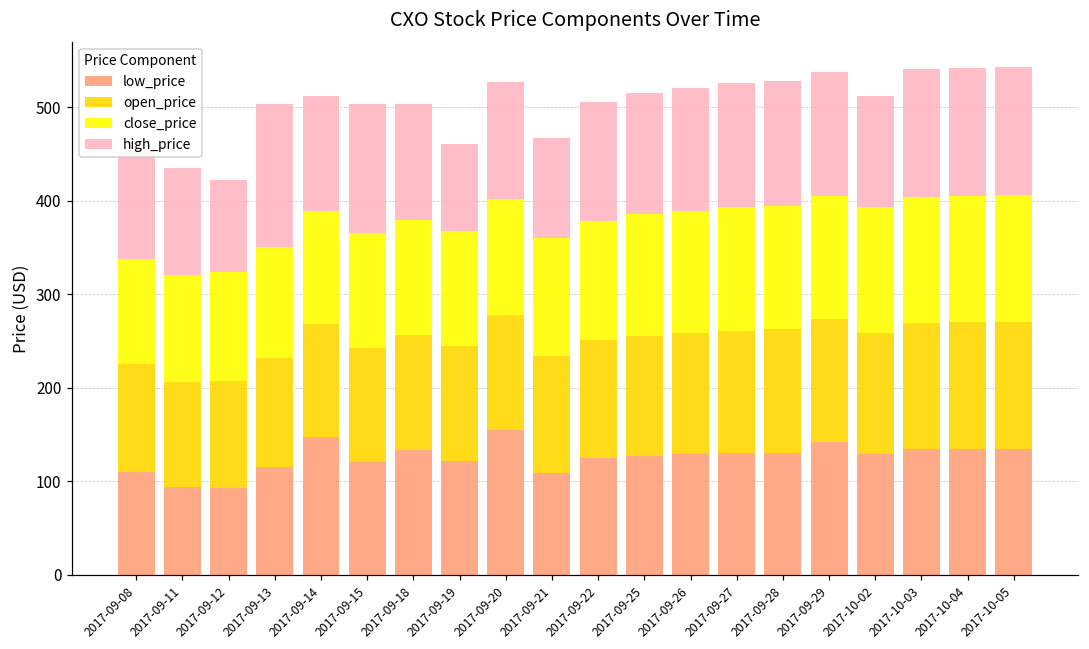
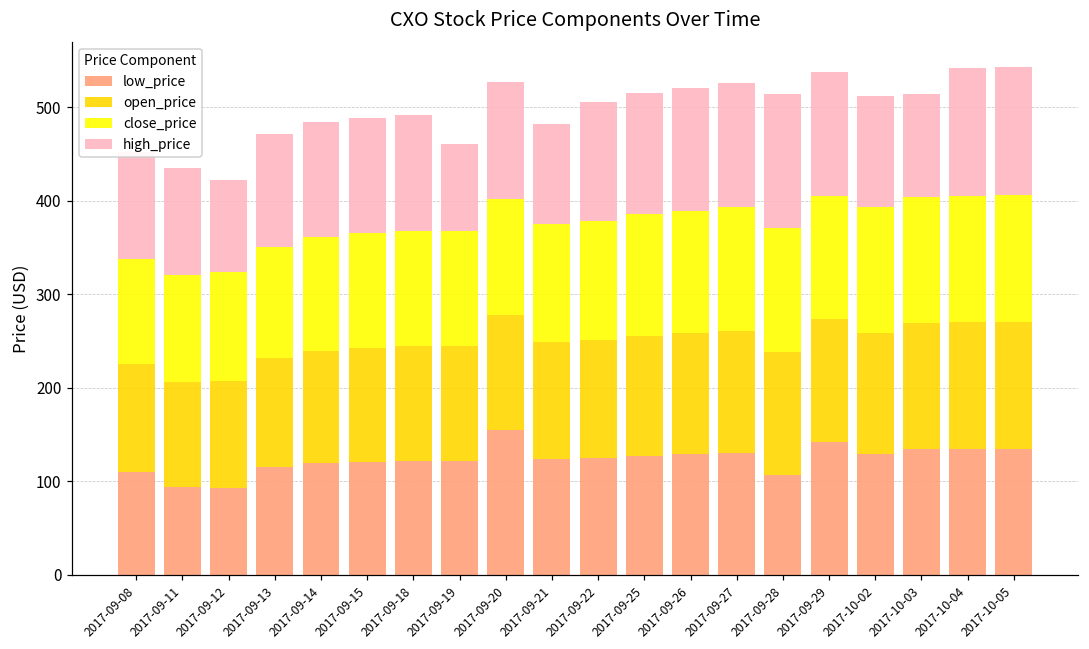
high_price, 2017-09-13: 150 -> 120
low_price, 2017-09-14: 150 -> 120
high_price, 2017-09-15: 140 -> 120
low_price, 2017-09-18: 130 -> 120
low_price, 2017-09-21: 110 -> 120
low_price, 2017-09-28: 130 -> 110
high_price, 2017-09-28: 130 -> 140
high_price, 2017-10-03: 140 -> 110
